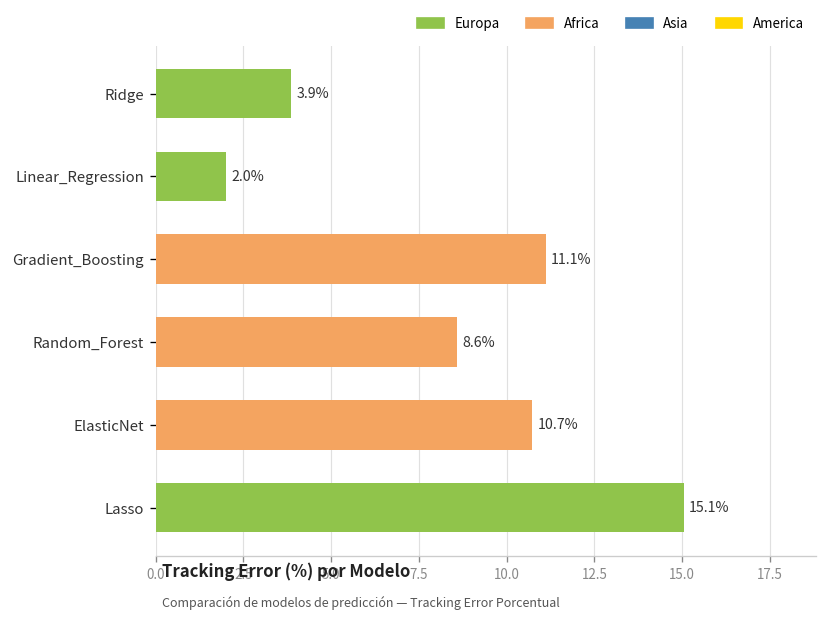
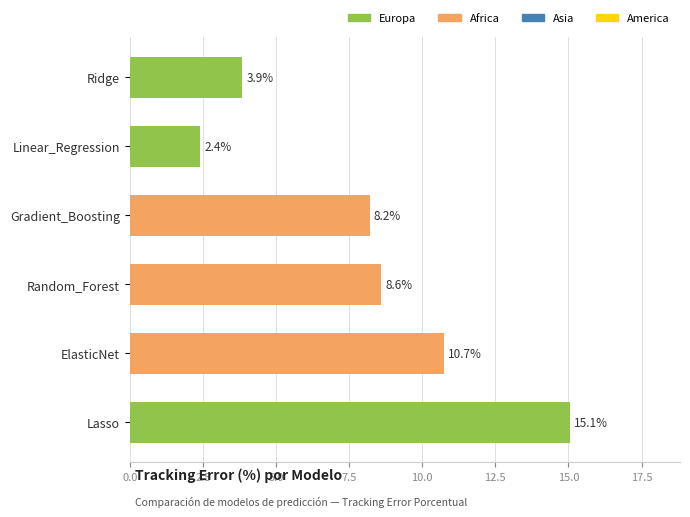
Linear_Regression: 2.0% -> 2.4%
Gradient_Boosting: 11.1% -> 8.2%
